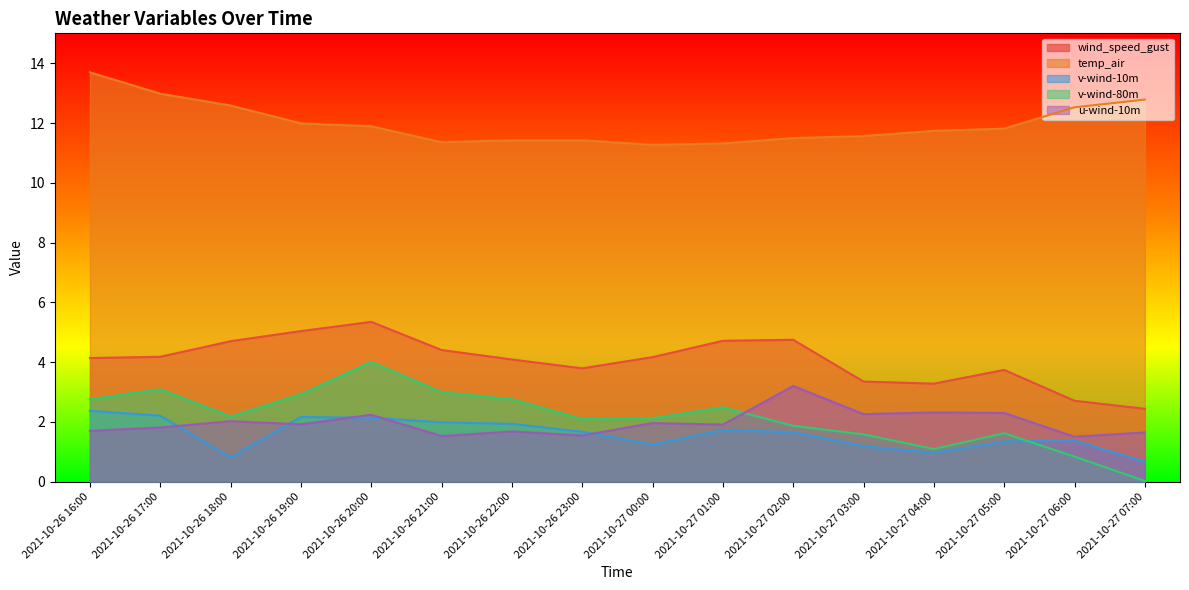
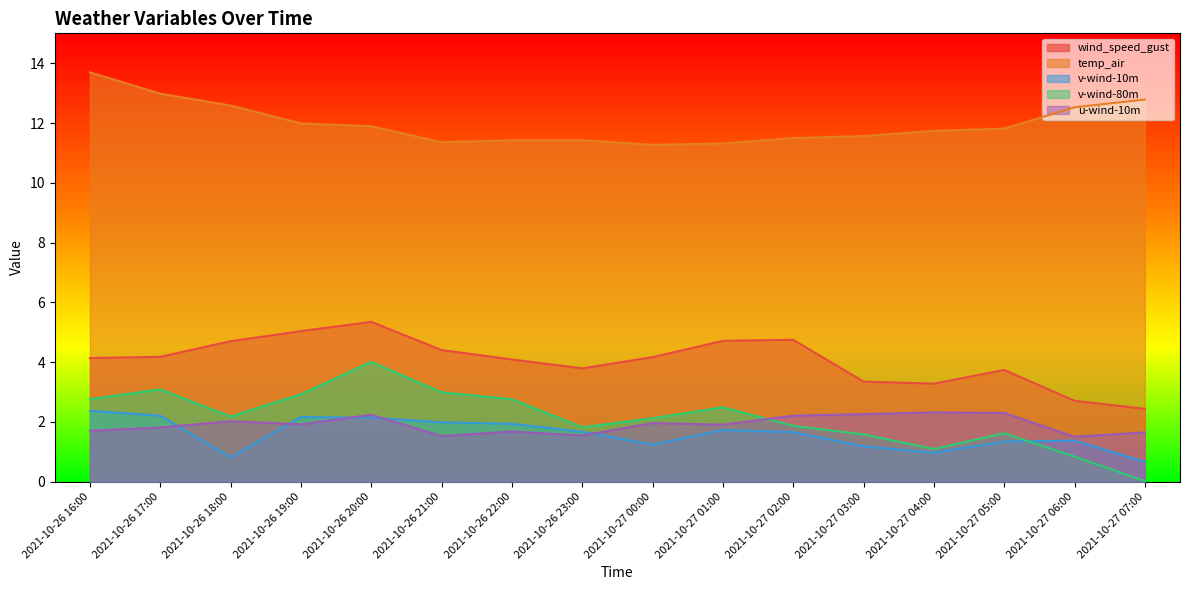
v-wind-80m, 2021-10-26 23:00: 2.1 -> 1.8
u-wind-10m, 2021-10-27 02:00: 3.2 -> 2.2
